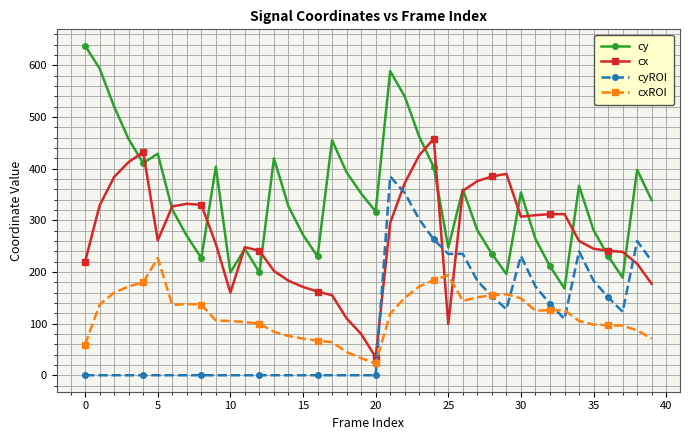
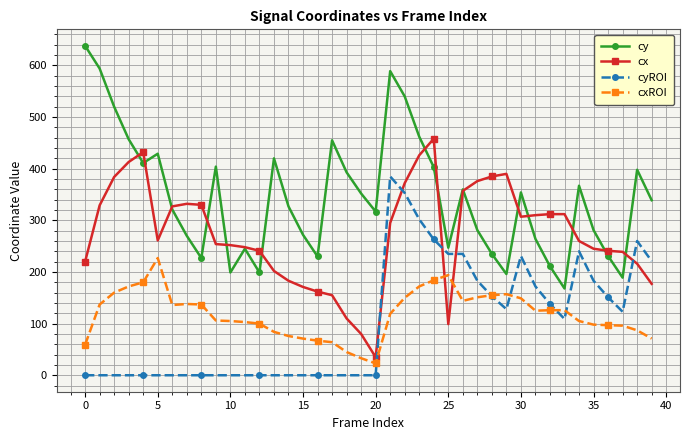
cx, 10: 160 -> 250
